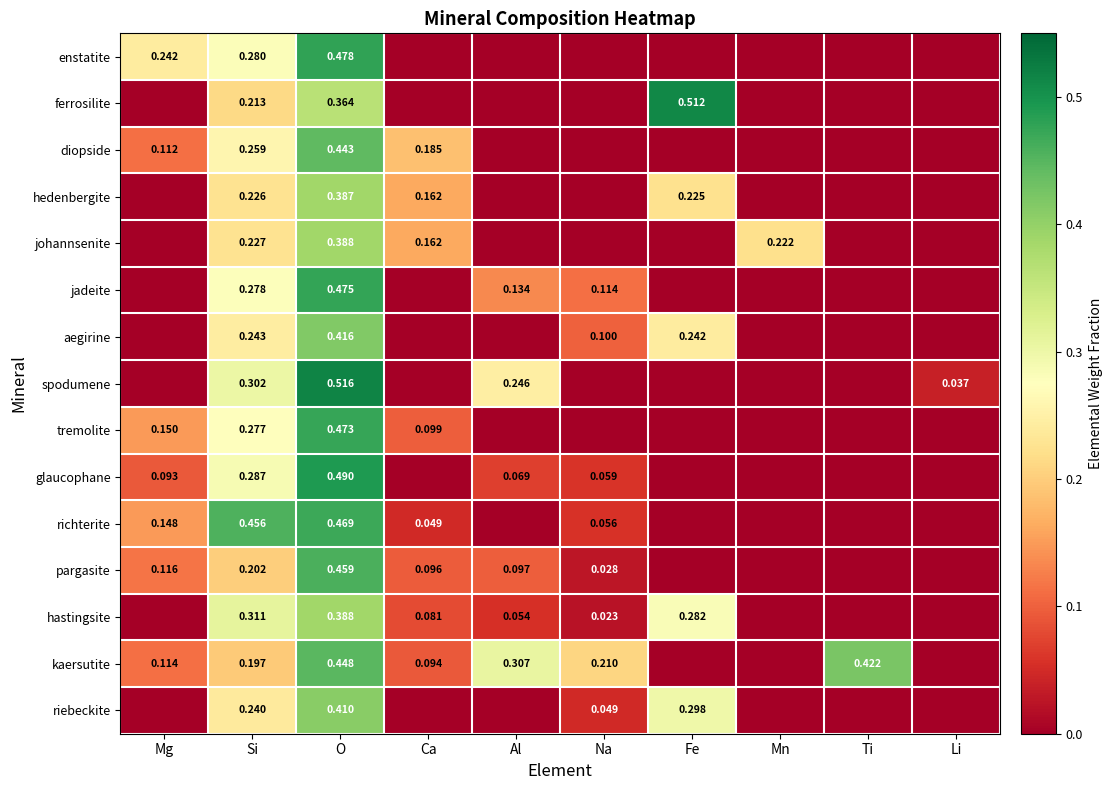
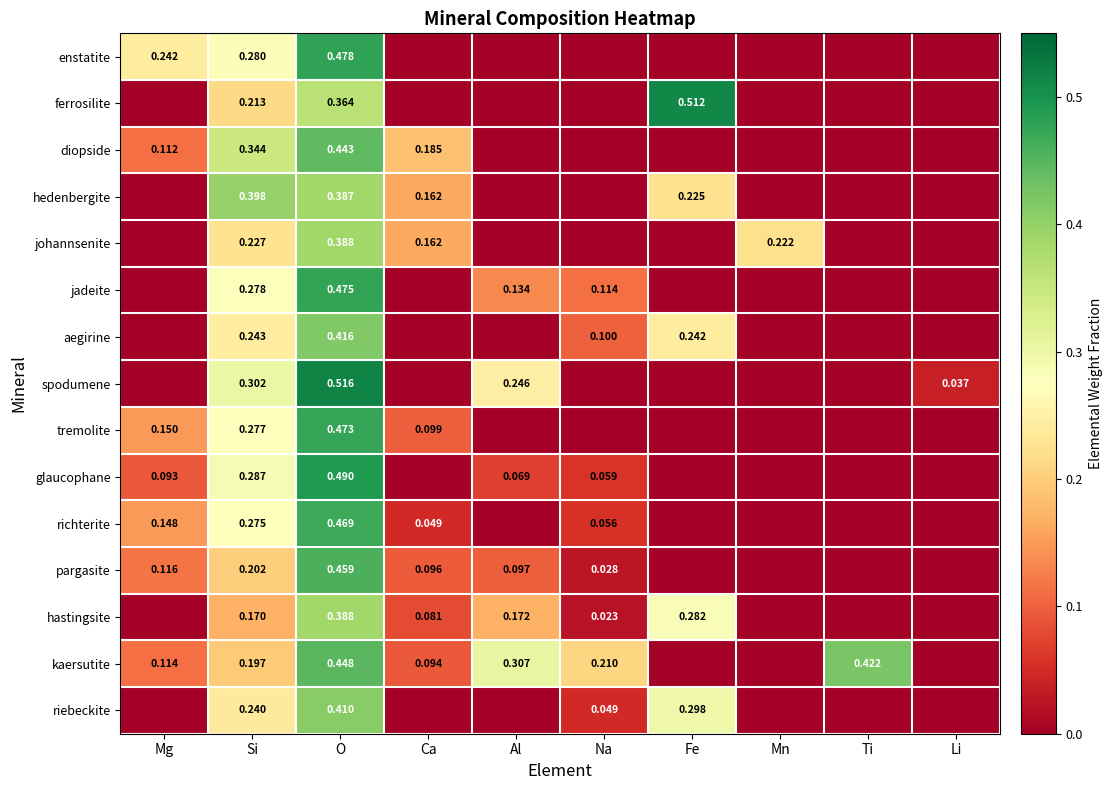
diopside, Si: 0.259 -> 0.344
hedenbergite, Si: 0.226 -> 0.398
richterite, Si: 0.456 -> 0.275
hastingsite, Si: 0.311 -> 0.170
hastingsite, Al: 0.054 -> 0.172
